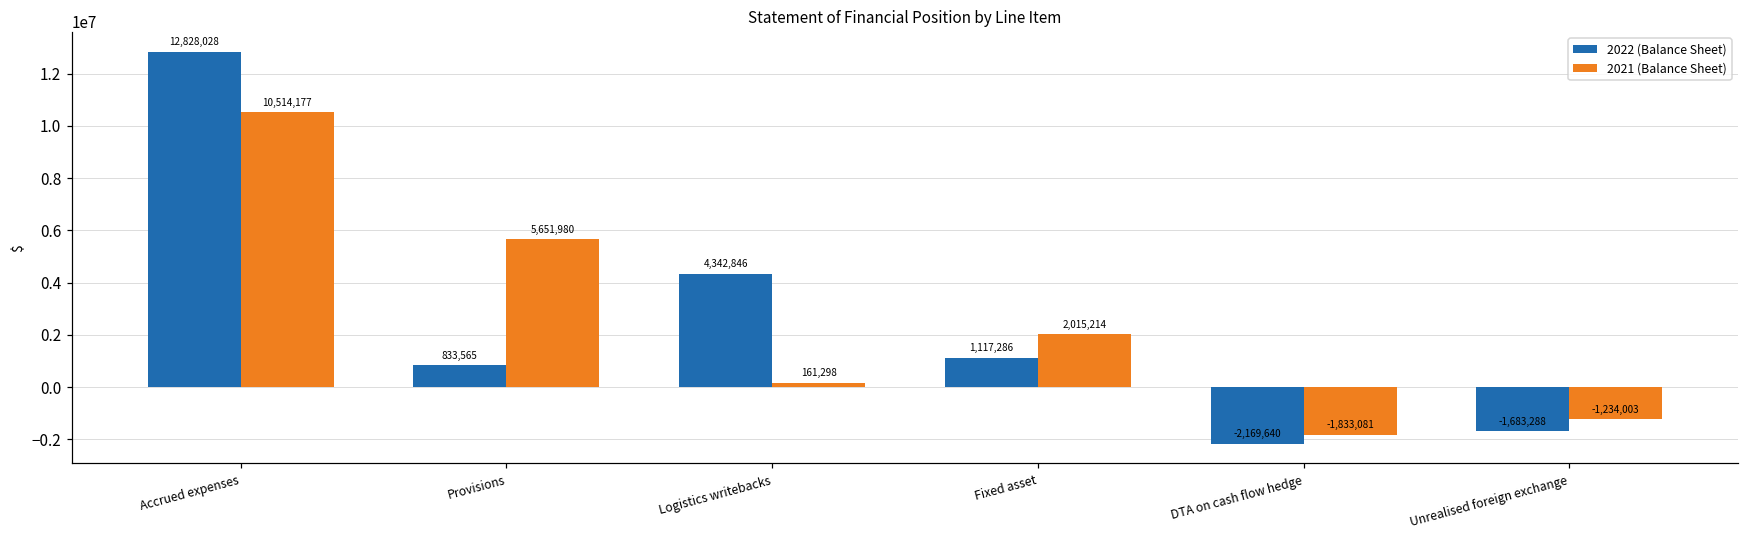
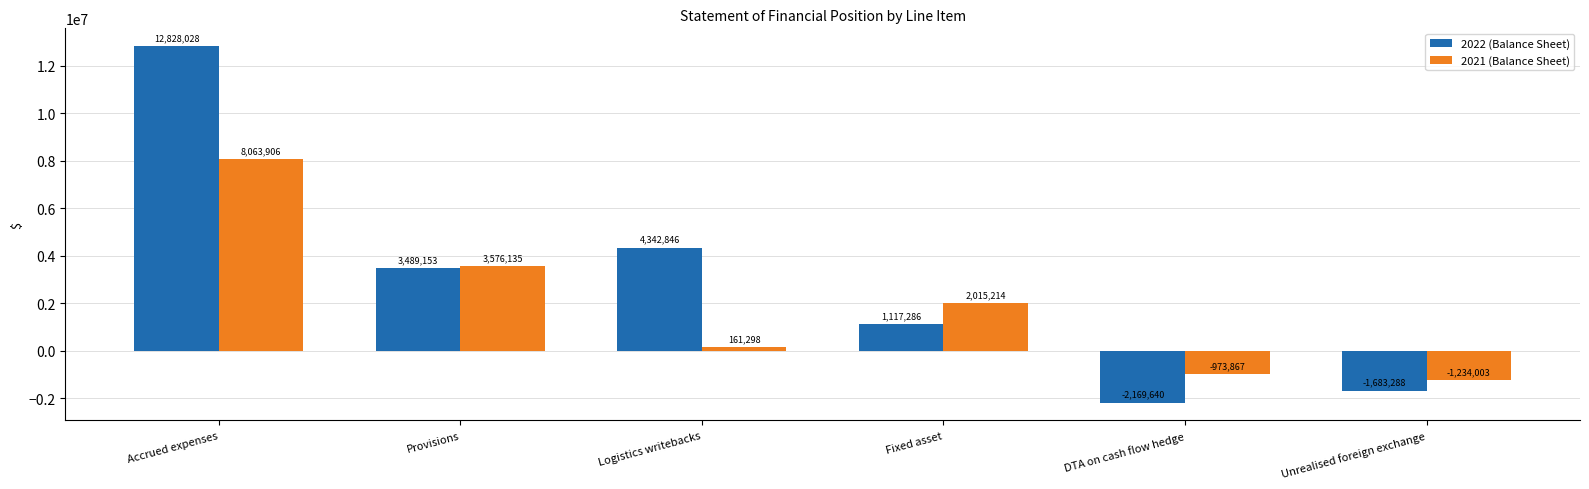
2021 (Balance Sheet), Accrued expenses: 10,514,177 -> 8,063,906
2022 (Balance Sheet), Provisions: 833,565 -> 3,489,153
2021 (Balance Sheet), Provisions: 5,651,980 -> 3,576,135
2021 (Balance Sheet), DTA on cash flow hedge: -1,833,081 -> -973,867
